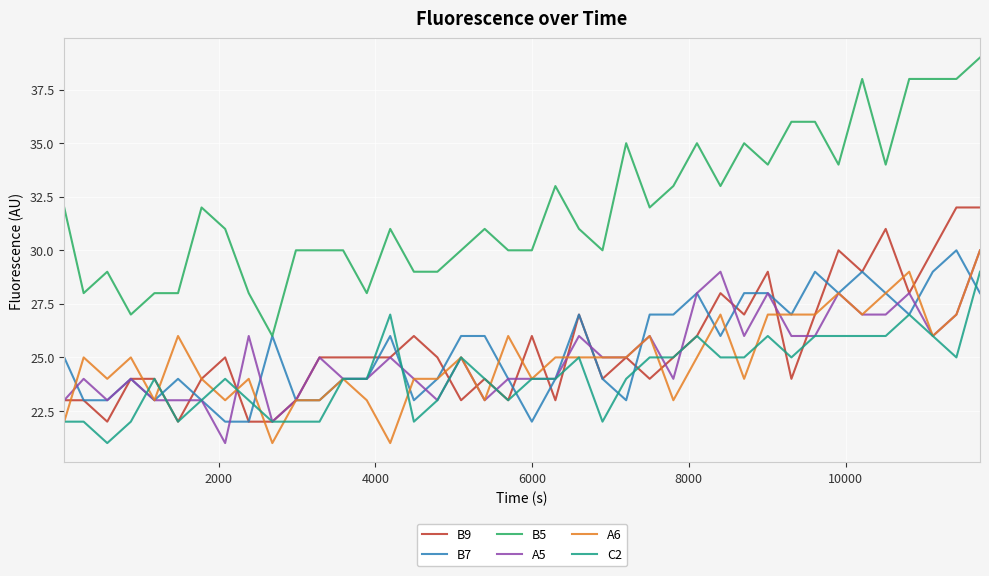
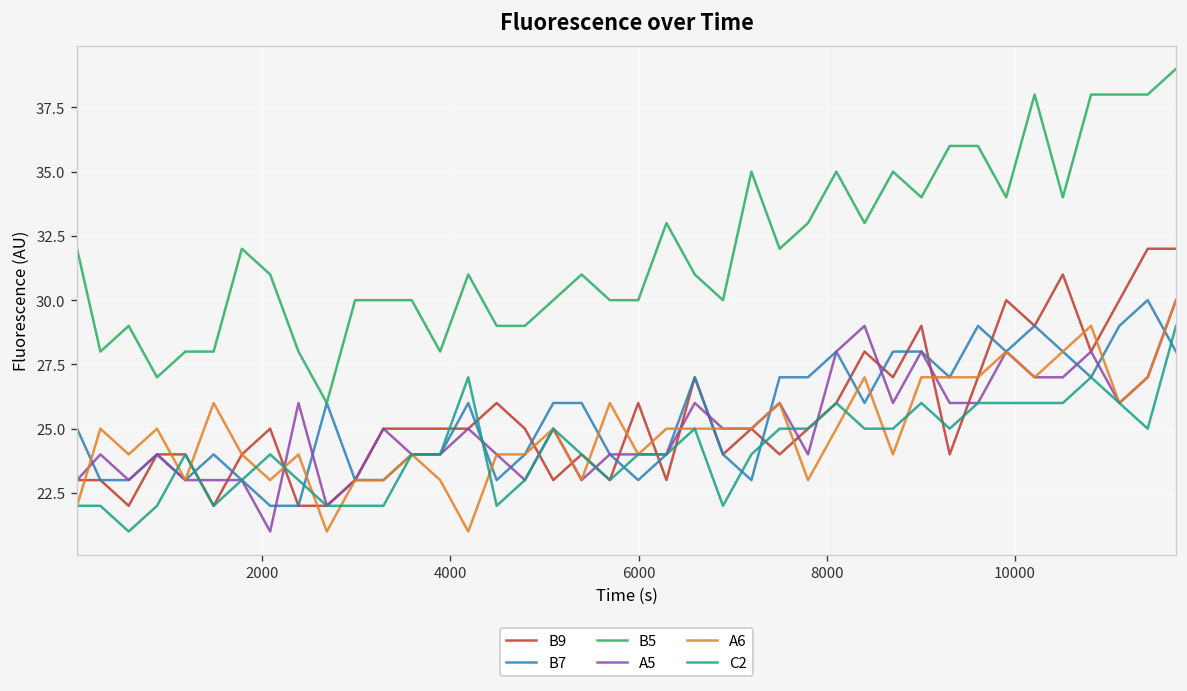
B7, 6000: 22 -> 23
